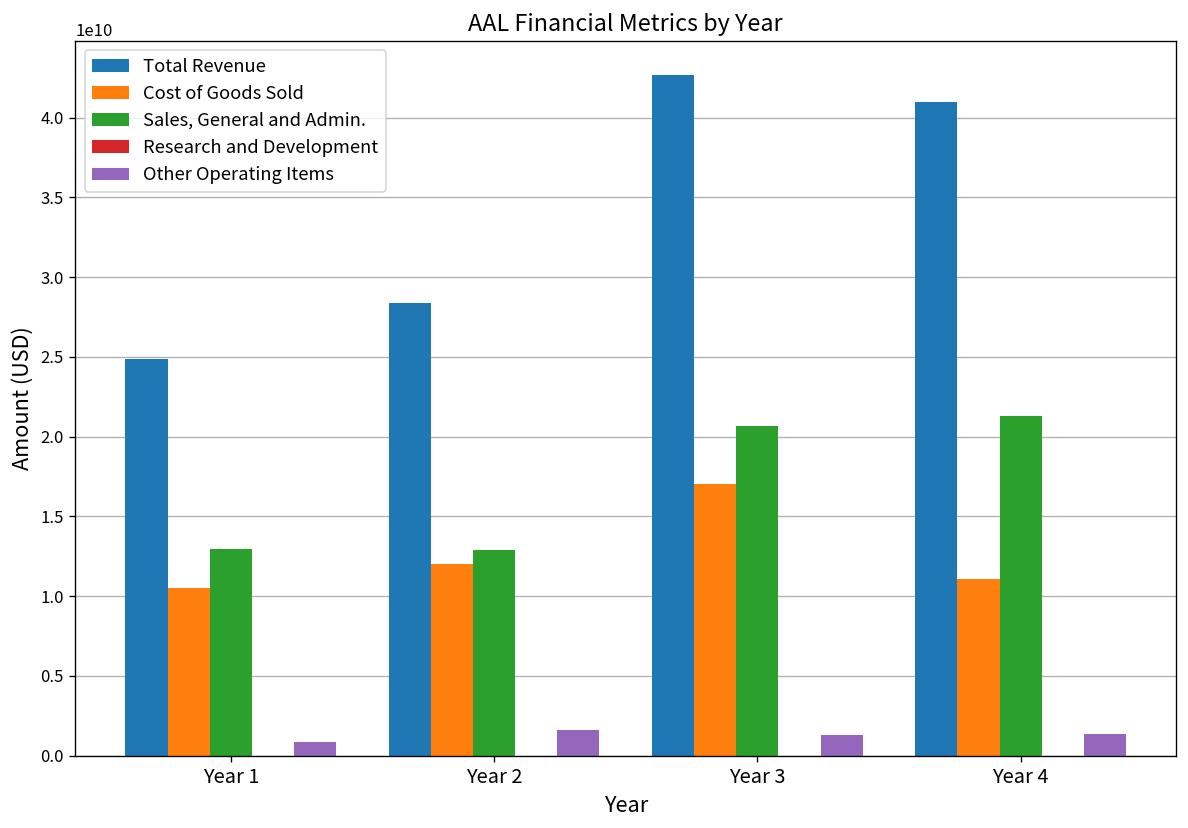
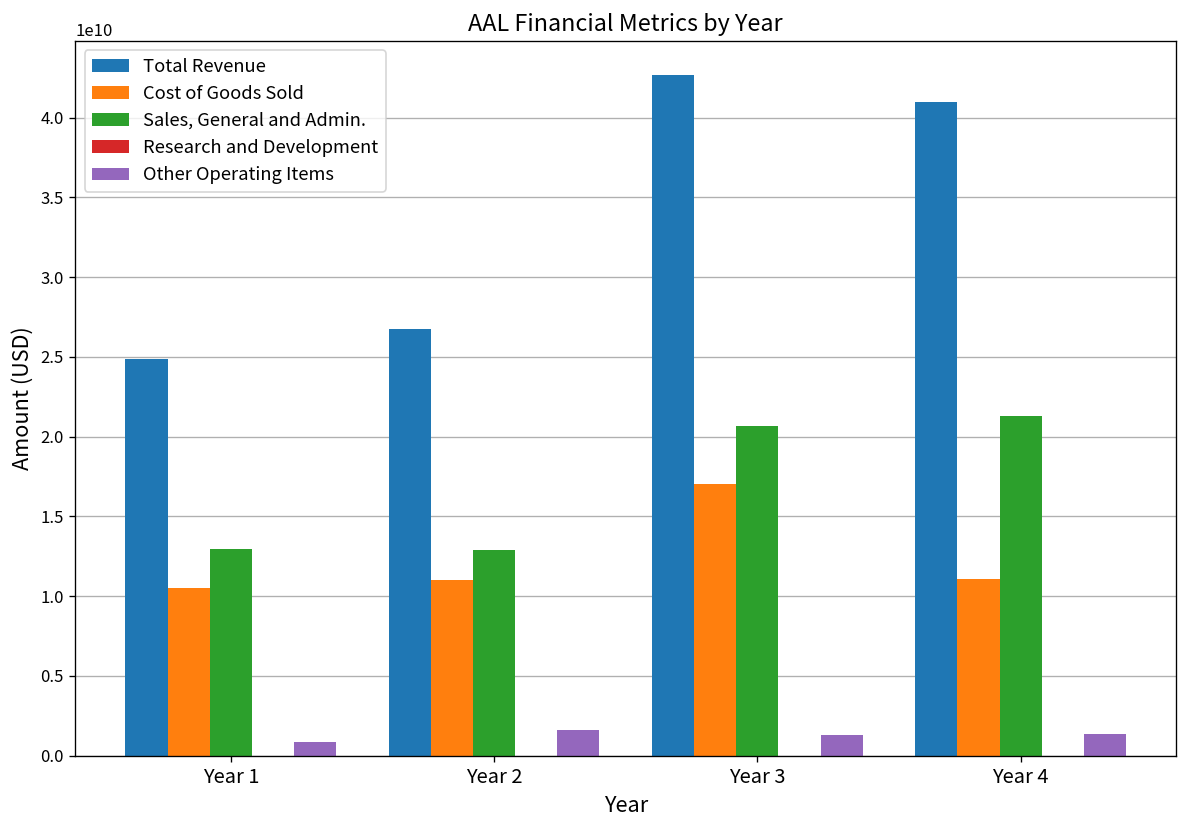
Total Revenue, Year 2: 28300000000 -> 26700000000
Cost of Goods Sold, Year 2: 12000000000 -> 11000000000
